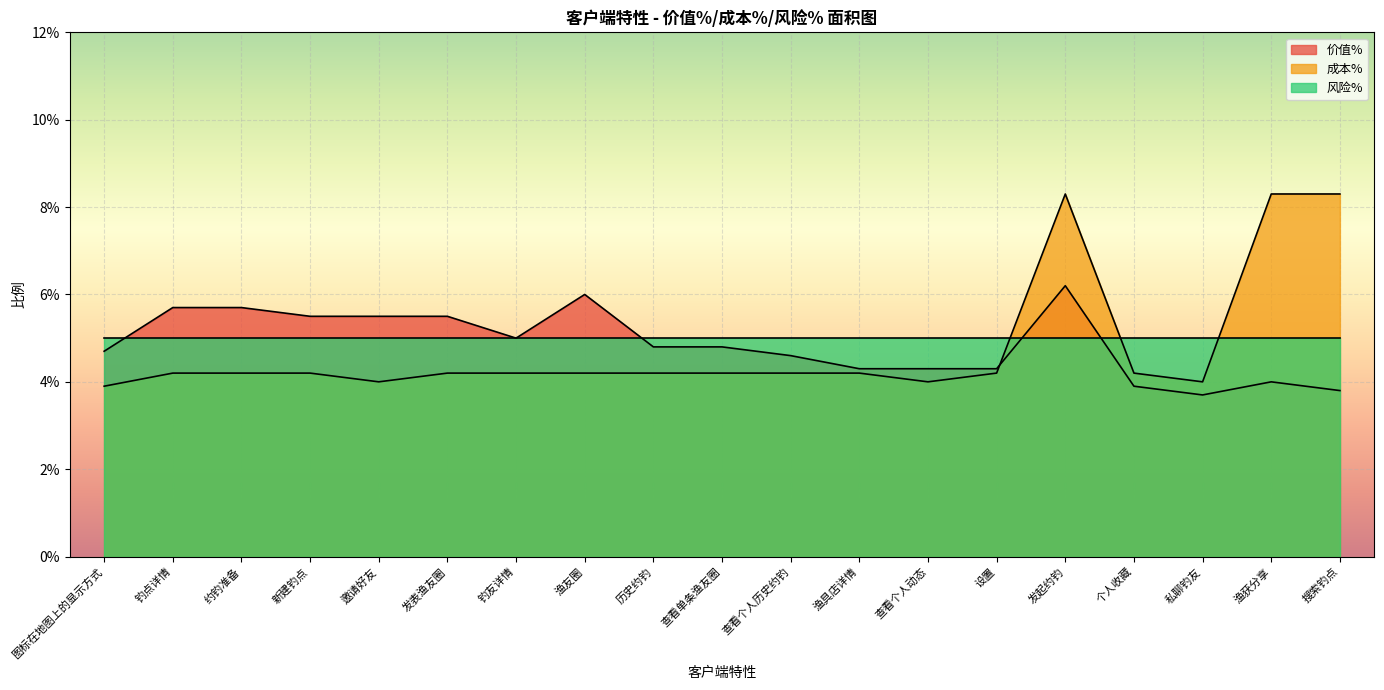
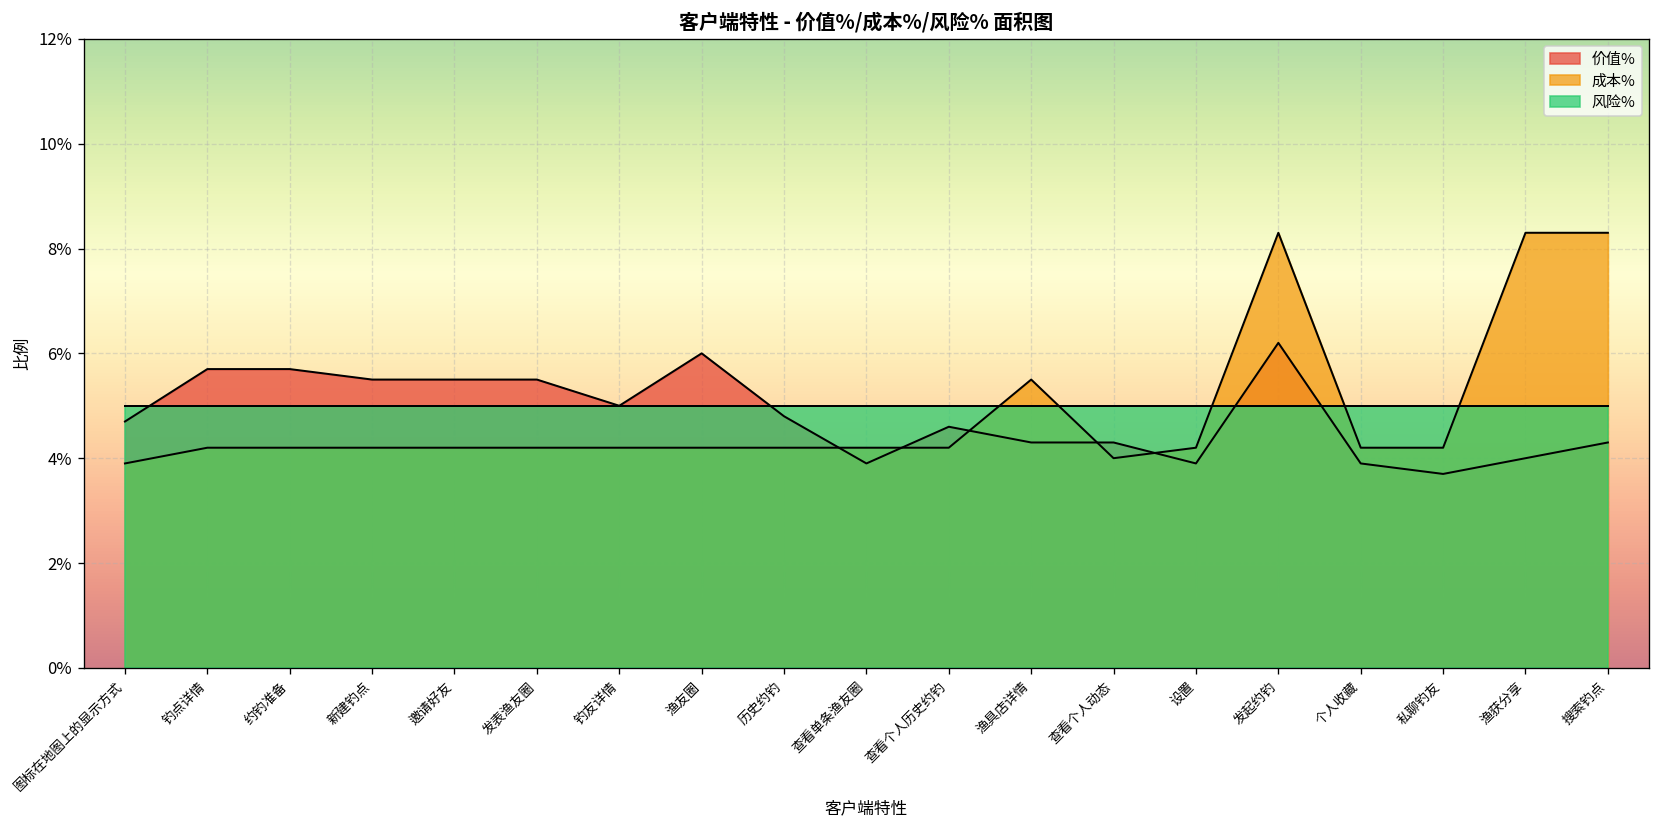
成本%, 邀请好友: 4.0% -> 4.2%
价值%, 查看单条渔友圈: 4.8% -> 3.9%
成本%, 渔具店详情: 4.2% -> 5.5%
价值%, 设置: 4.3% -> 3.9%
成本%, 私聊钓友: 4.0% -> 4.2%
价值%, 搜索钓点: 3.8% -> 4.3%
